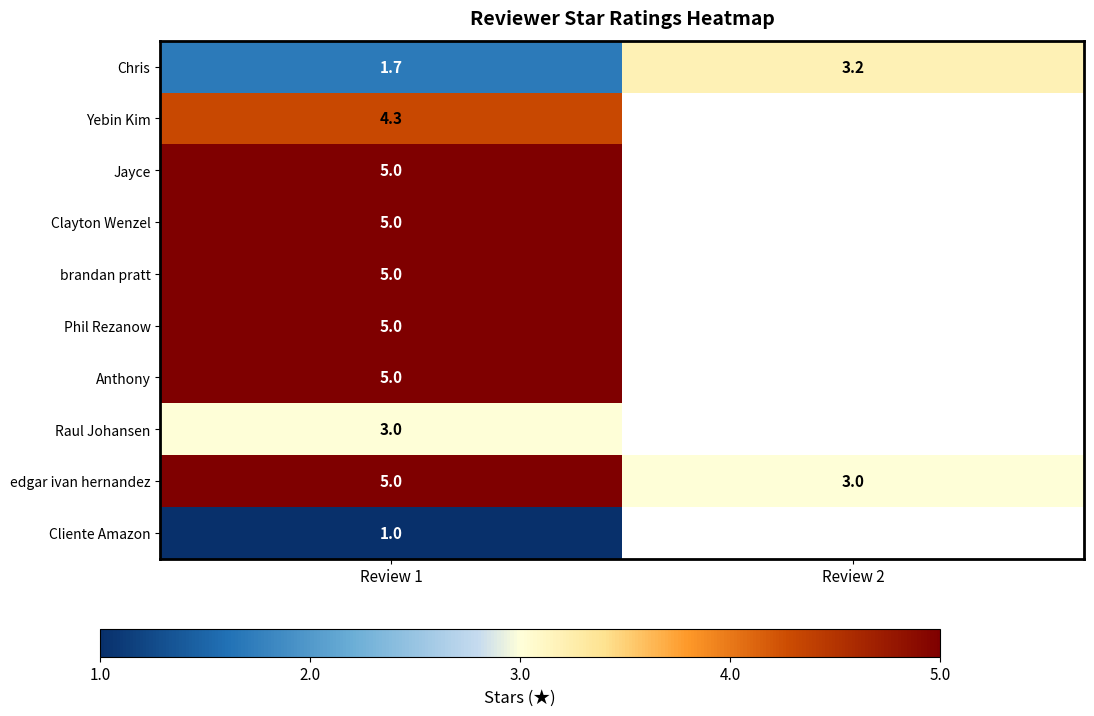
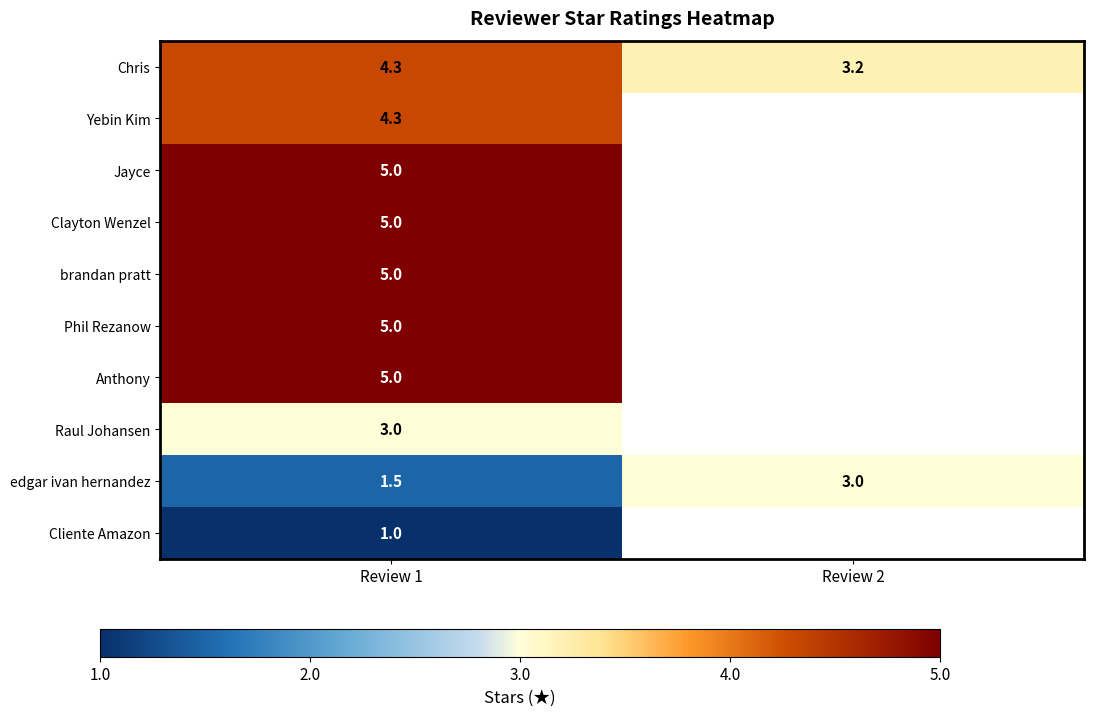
Chris, Review 1: 1.7 -> 4.3
edgar ivan hernandez, Review 1: 5.0 -> 1.5
